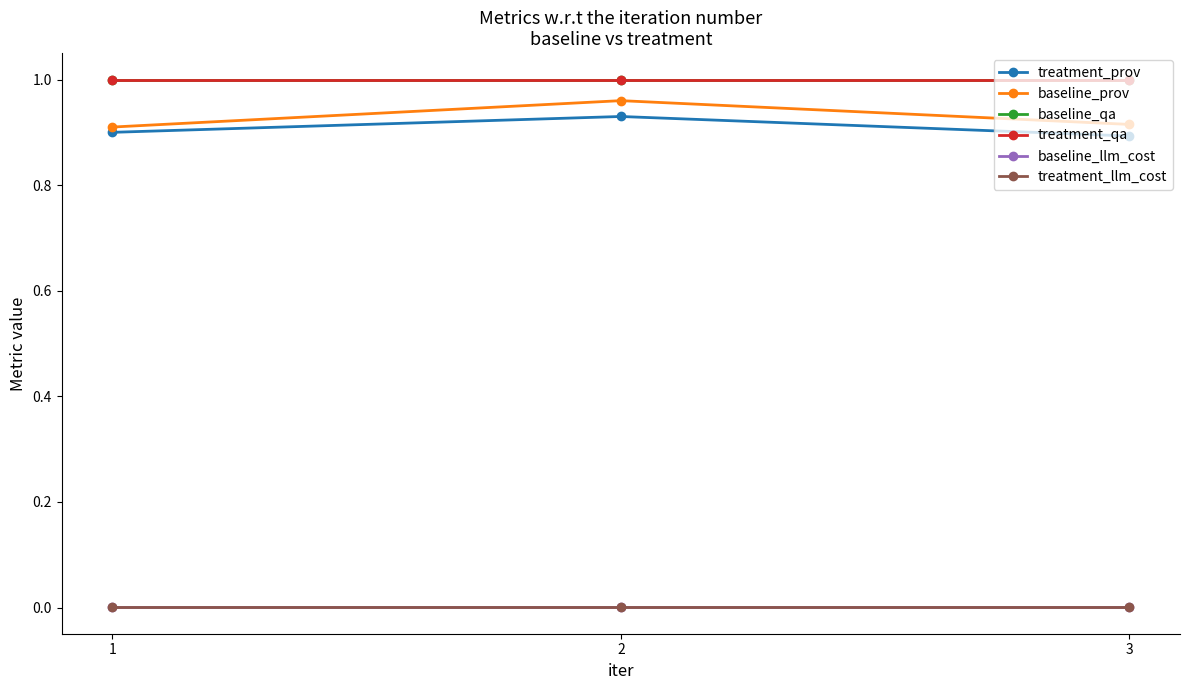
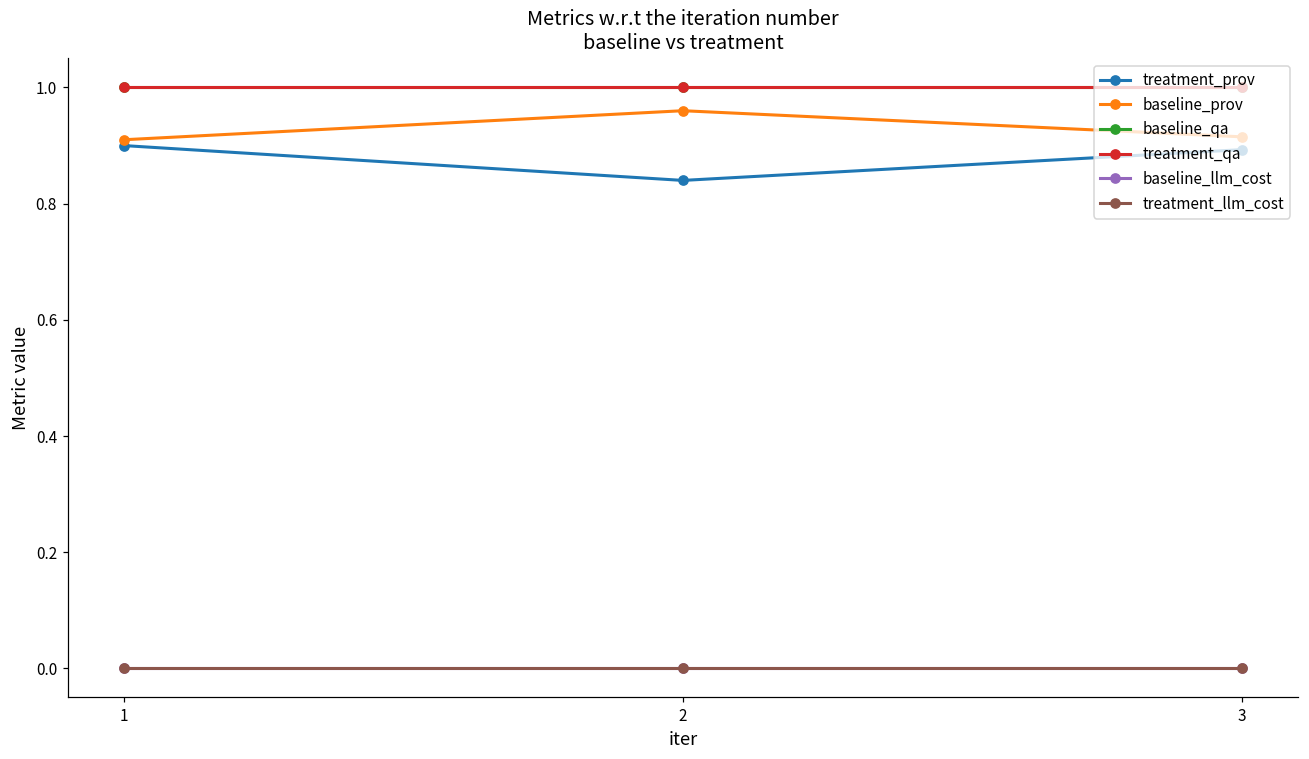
treatment_prov, 2: 0.93 -> 0.84
